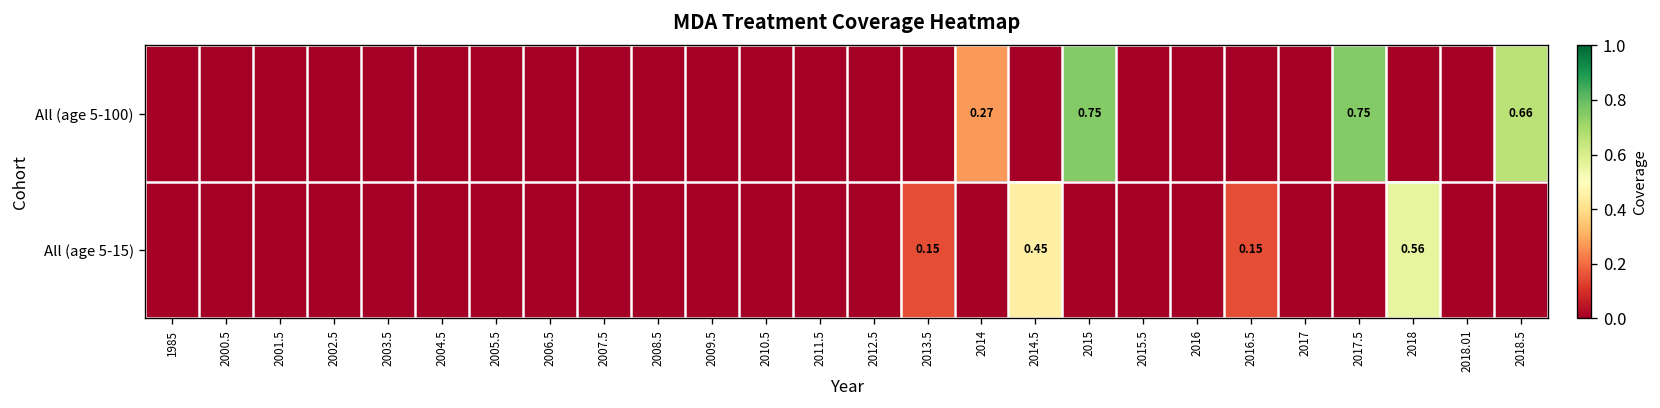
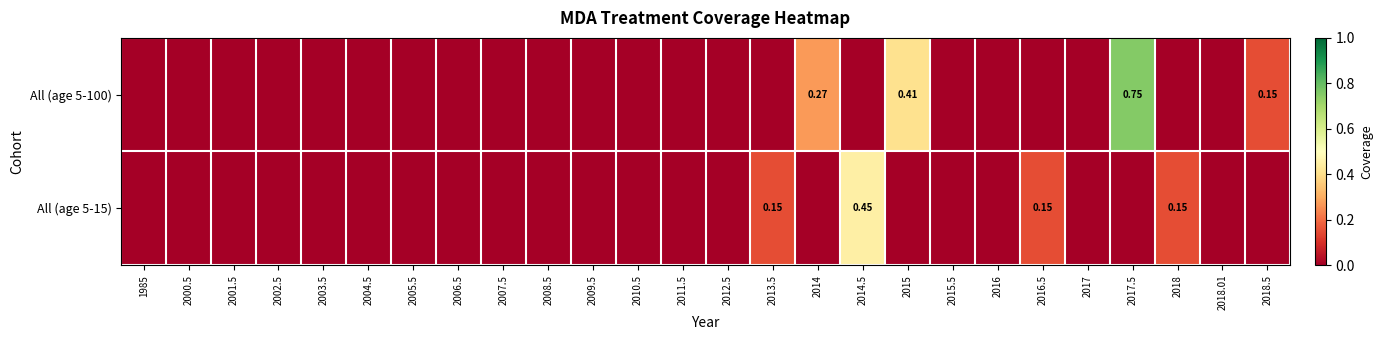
All (age 5-100), 2015: 0.75 -> 0.41
All (age 5-100), 2018.5: 0.66 -> 0.15
All (age 5-15), 2018: 0.56 -> 0.15
